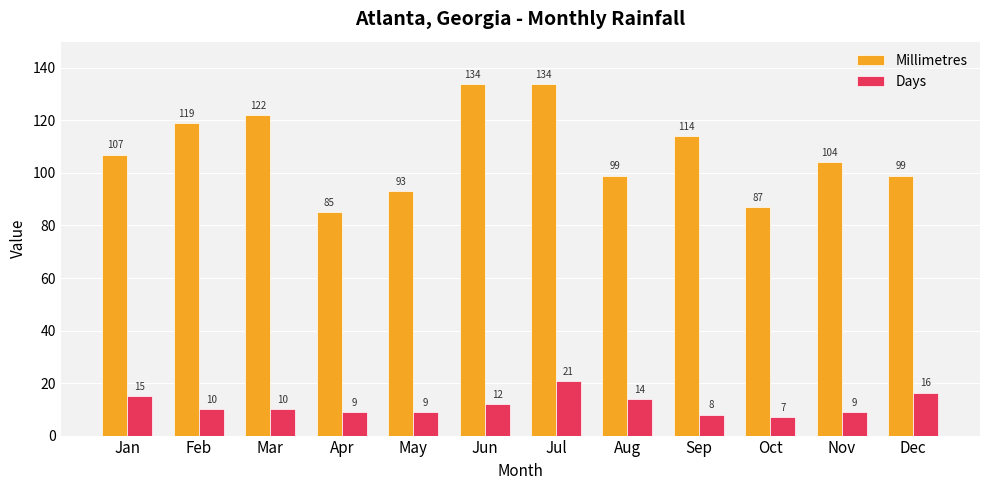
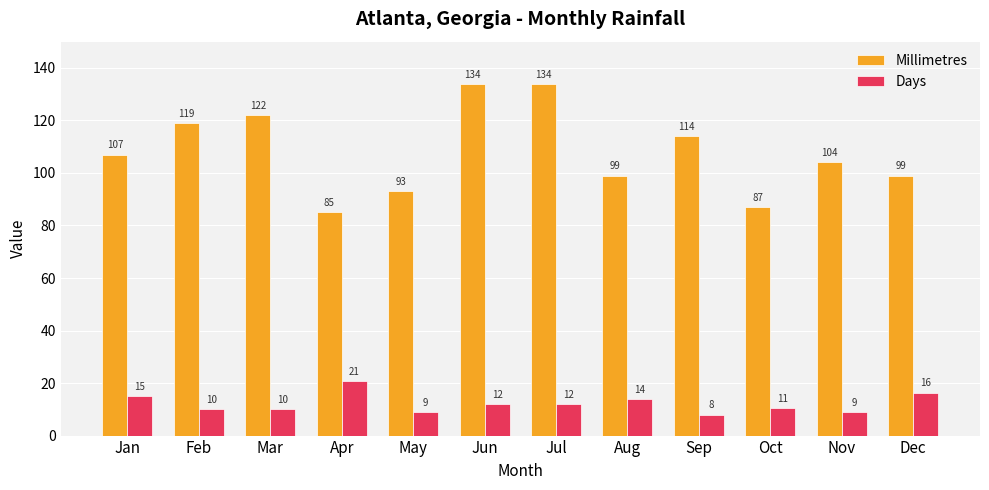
Days, Apr: 9 -> 21
Days, Jul: 21 -> 12
Days, Oct: 7 -> 11
